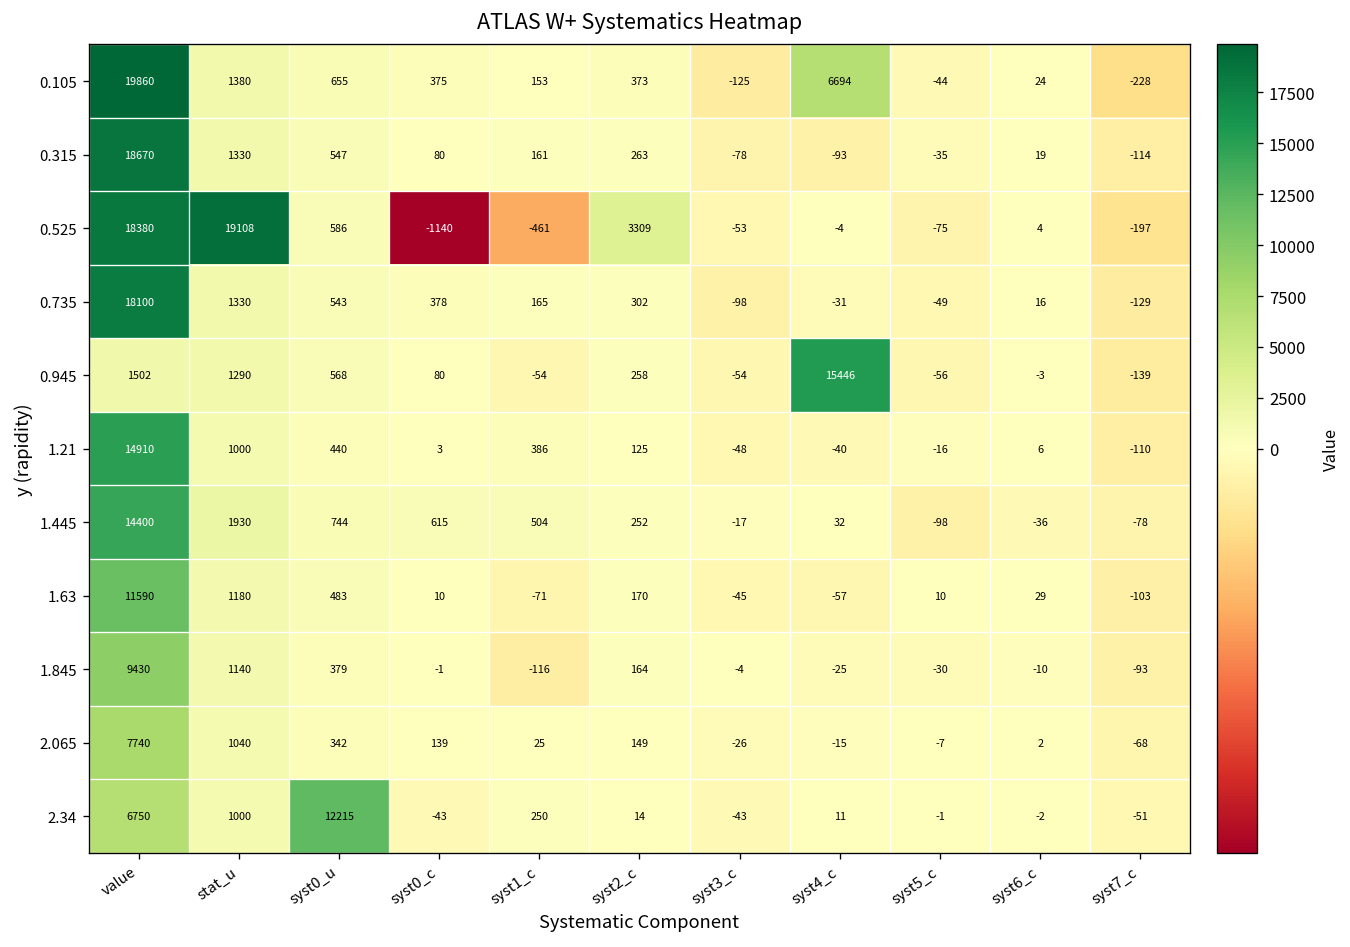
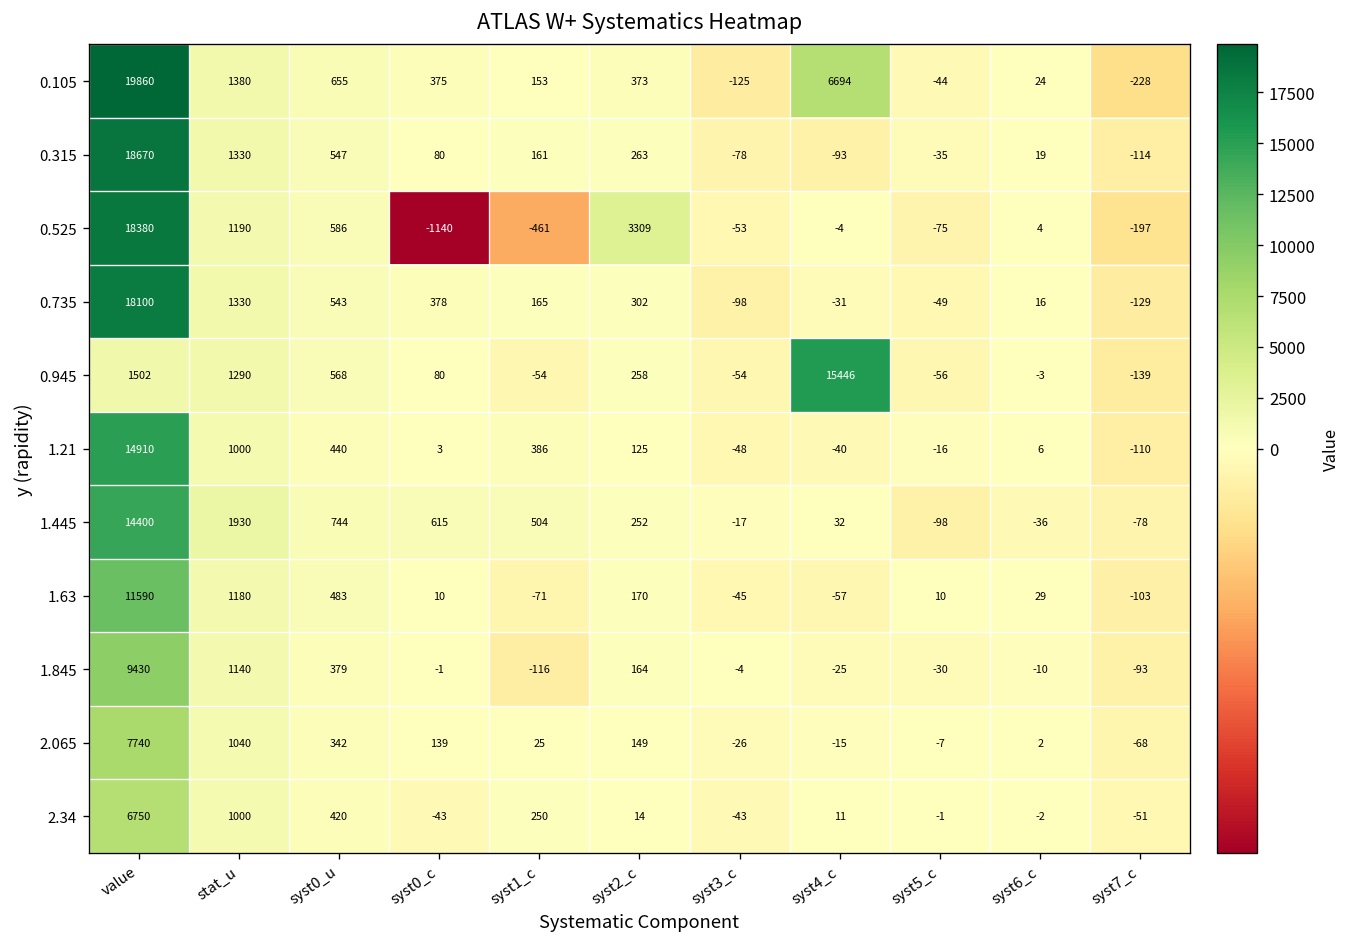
0.525, stat_u: 19108 -> 1190
2.34, syst0_u: 12215 -> 420
